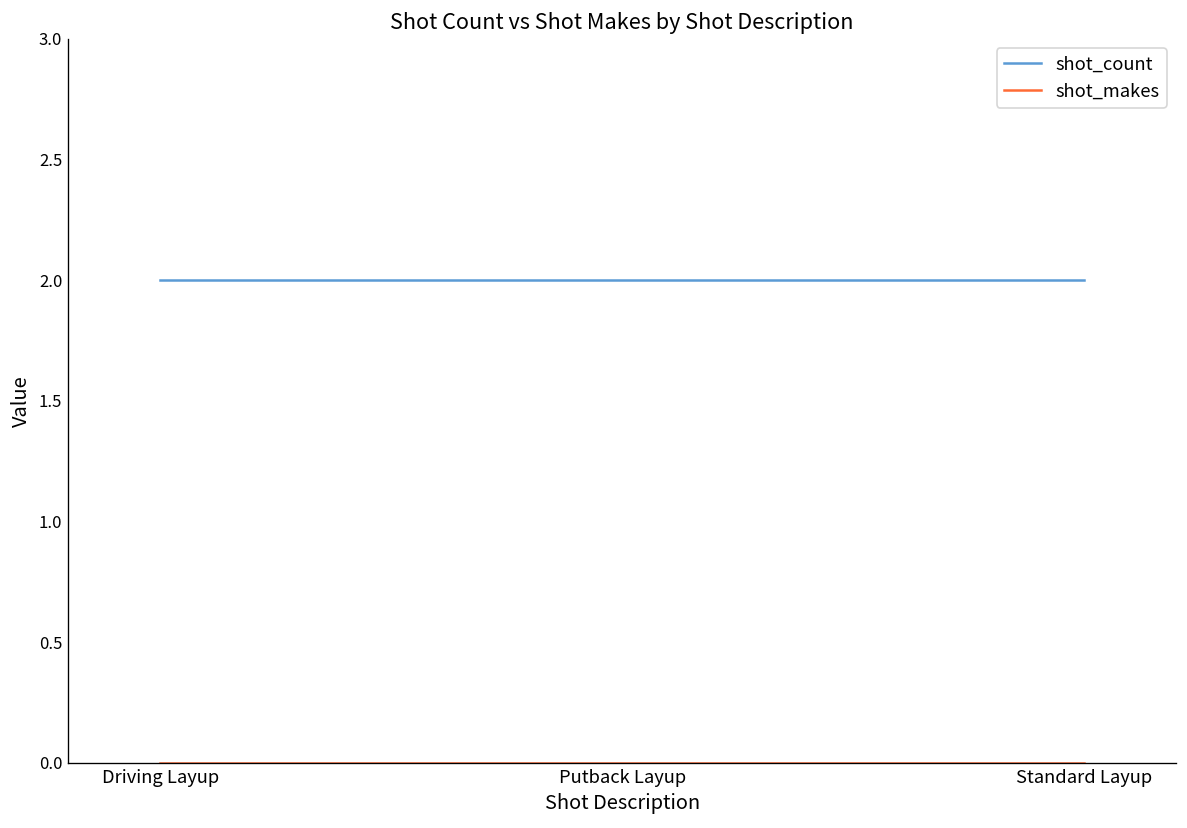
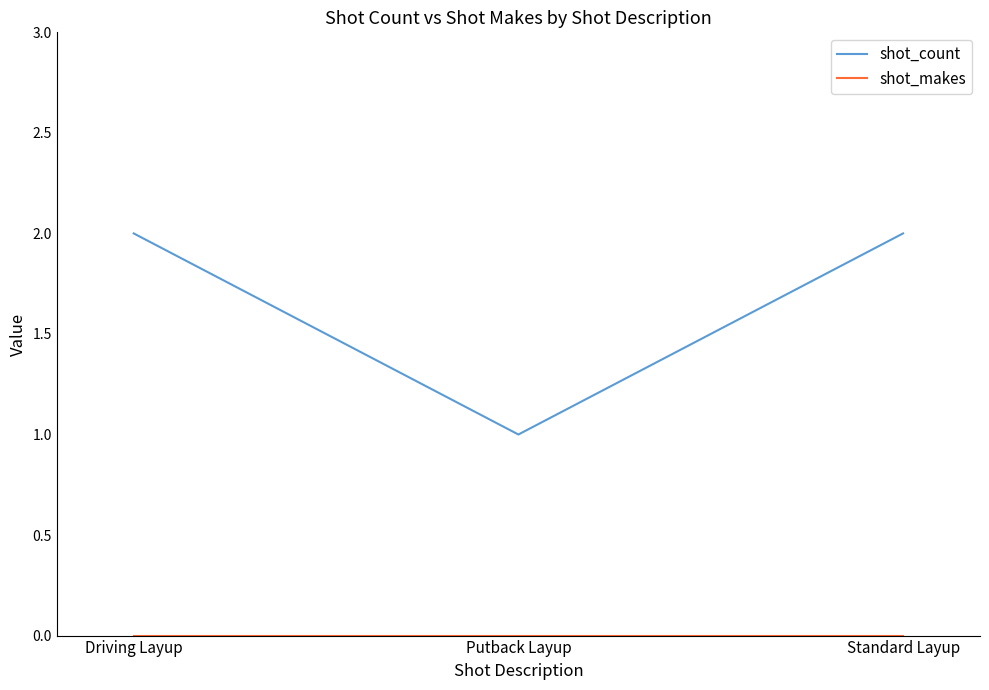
shot_count, Putback Layup: 2 -> 1
